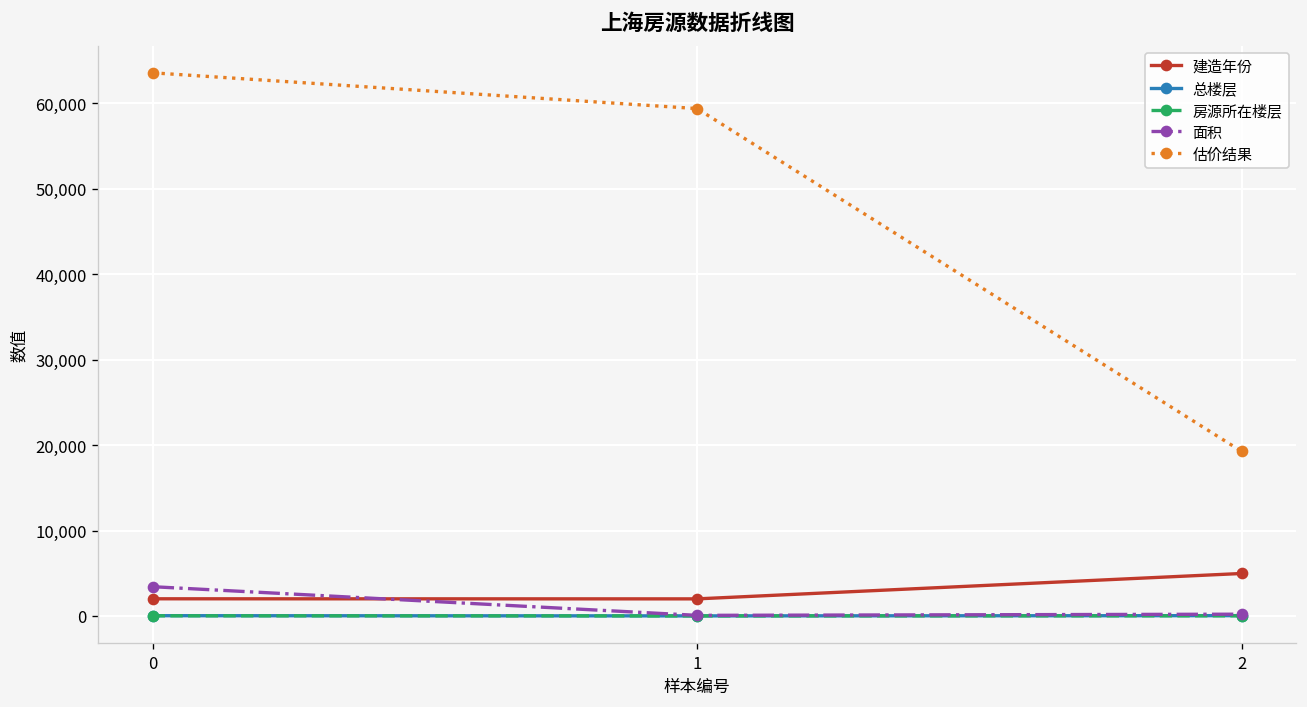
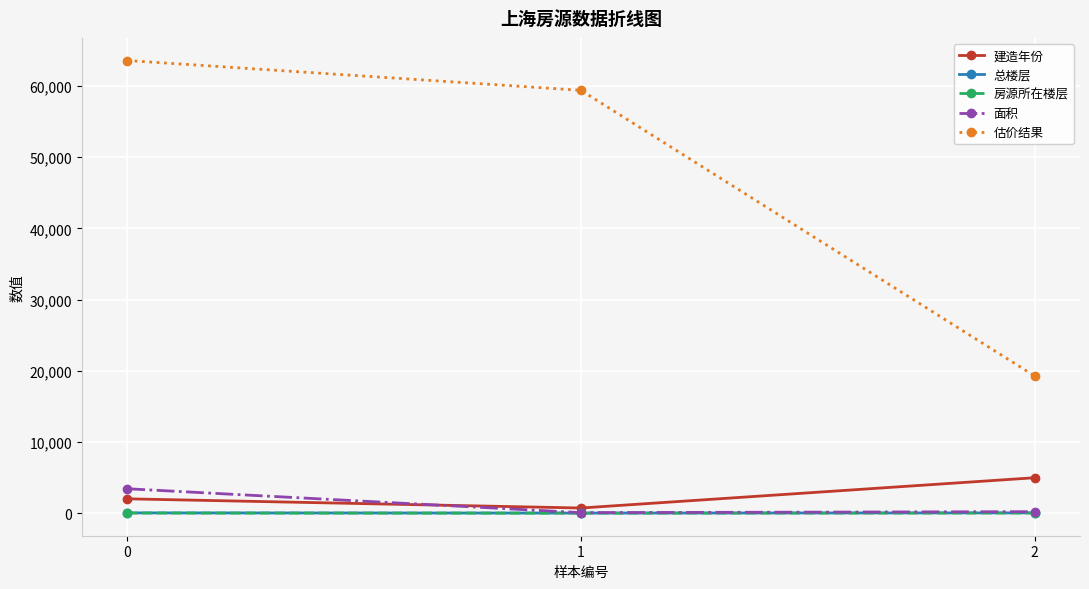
建造年份, 1: 2,000 -> 1,000
